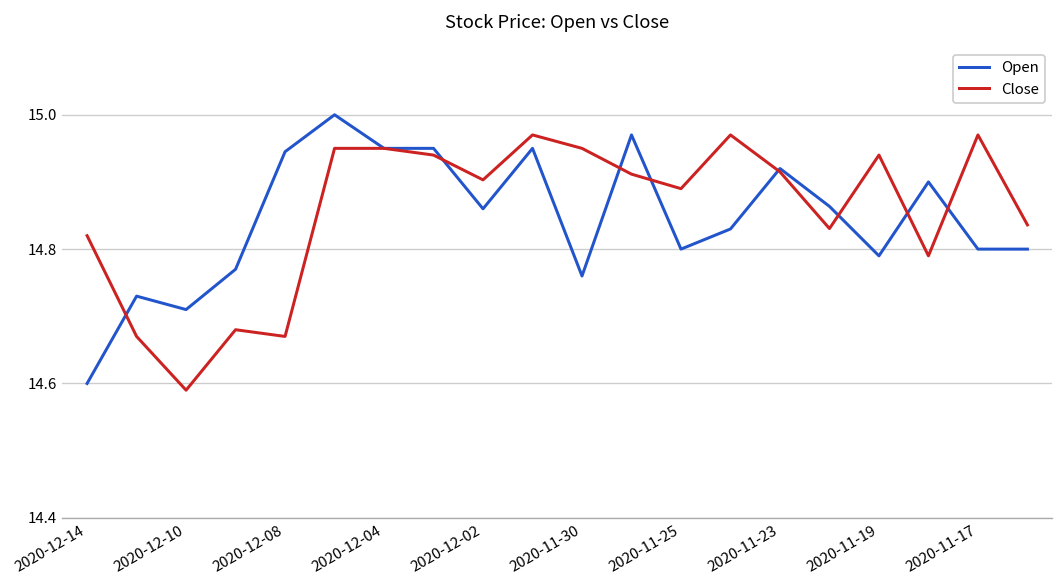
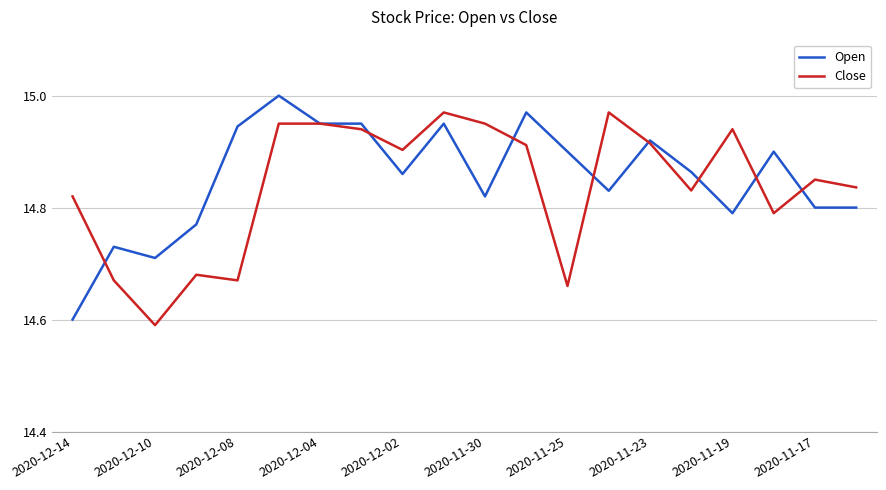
Open, 2020-11-30: 14.76 -> 14.82
Open, 2020-11-25: 14.8 -> 14.9
Close, 2020-11-25: 14.89 -> 14.66
Close, 2020-11-17: 14.97 -> 14.85
